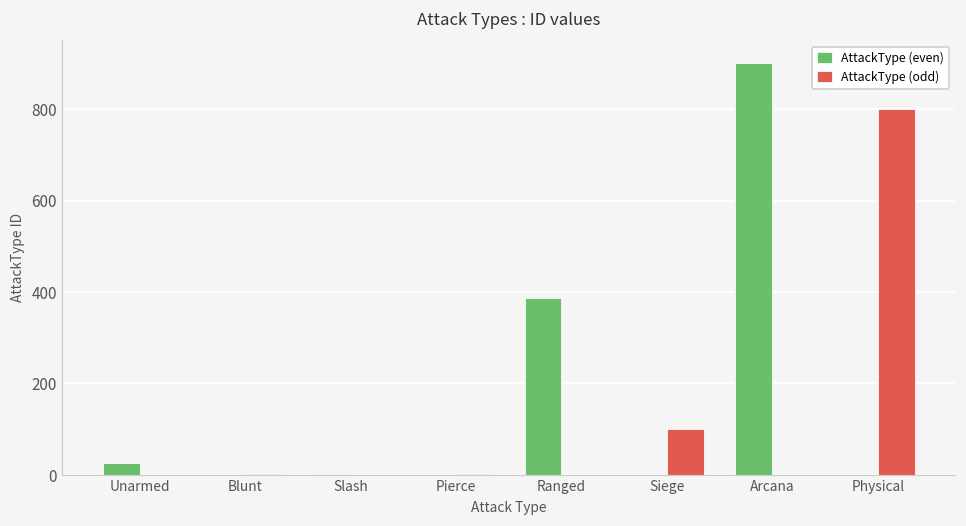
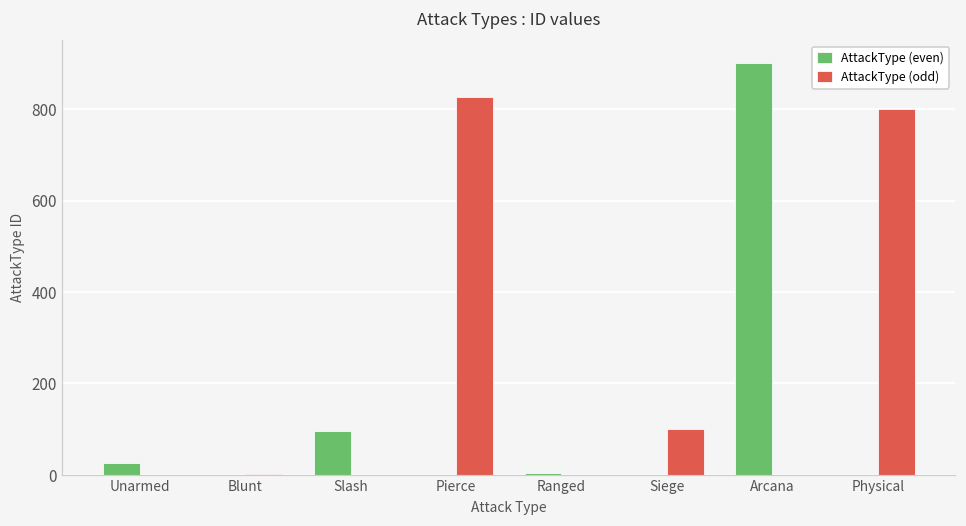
AttackType (even), Slash: 0 -> 100
AttackType (odd), Pierce: 0 -> 830
AttackType (even), Ranged: 390 -> 0
